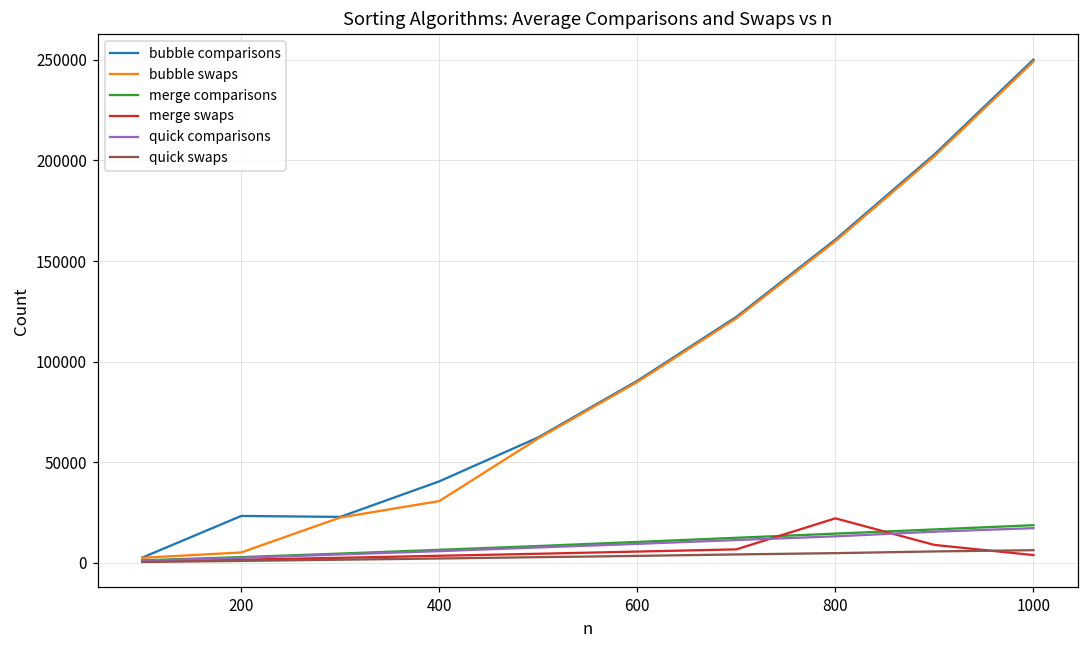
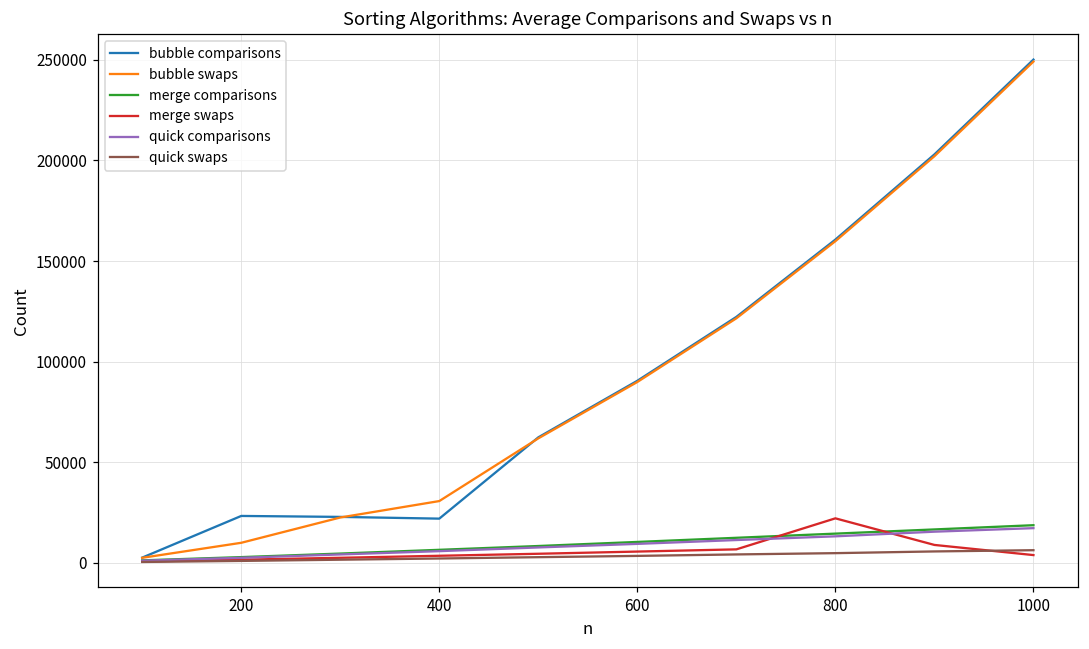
bubble swaps, 200: 5000 -> 10000
bubble comparisons, 400: 40000 -> 22000
